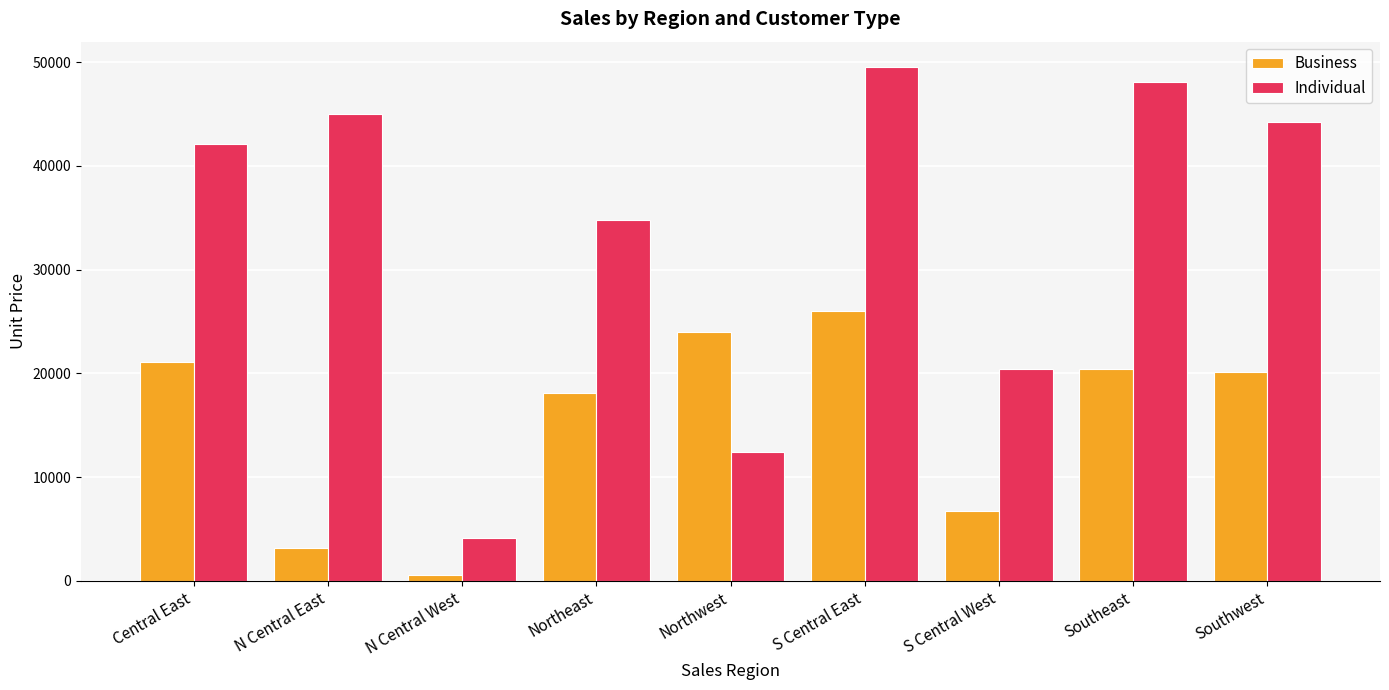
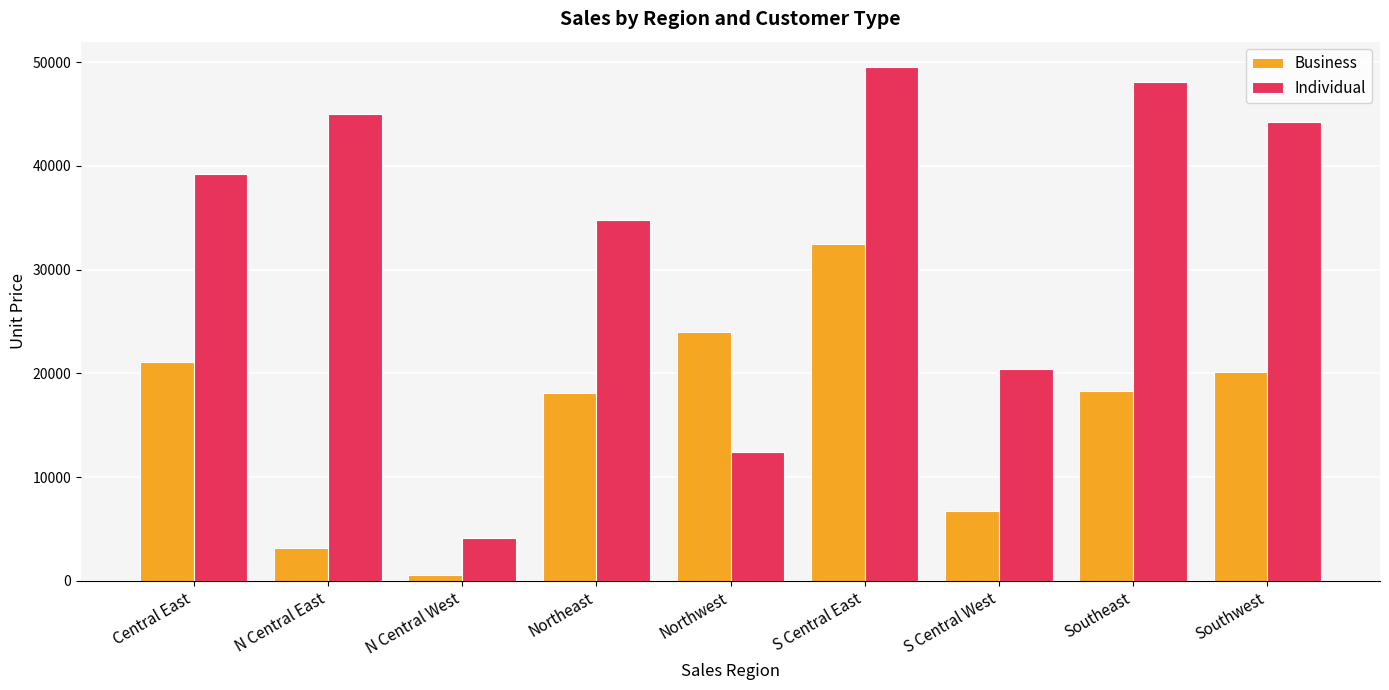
Individual, Central East: 42100 -> 39200
Business, S Central East: 26000 -> 32400
Business, Southeast: 20500 -> 18300
